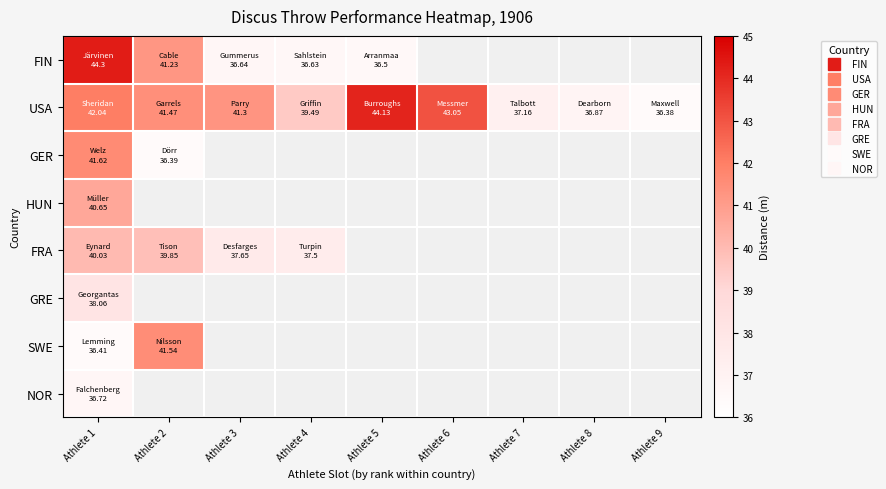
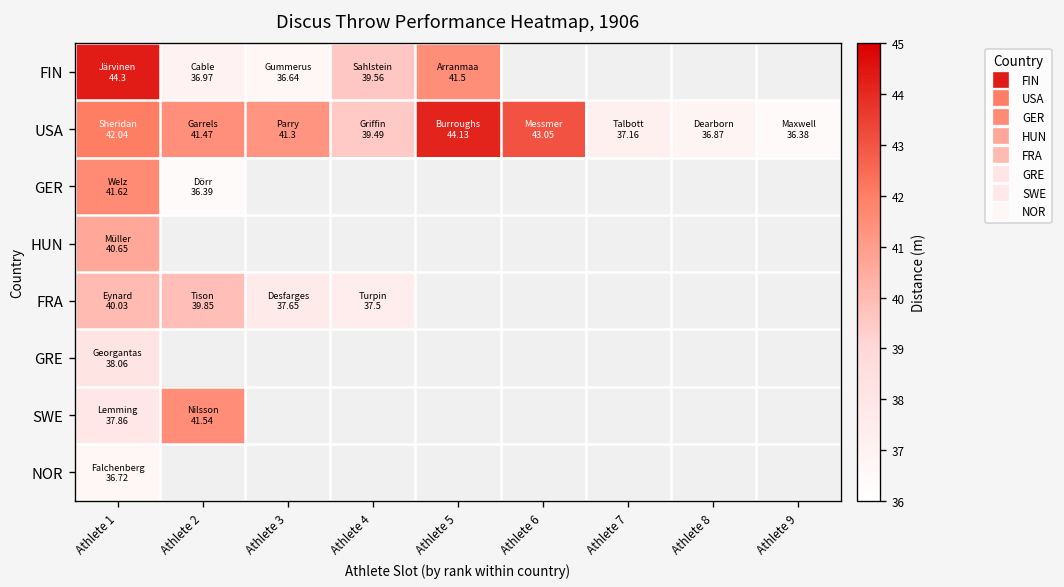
FIN, Athlete 2: 41.23 -> 36.97
FIN, Athlete 4: 36.63 -> 39.56
FIN, Athlete 5: 36.5 -> 41.5
SWE, Athlete 1: 36.41 -> 37.86
